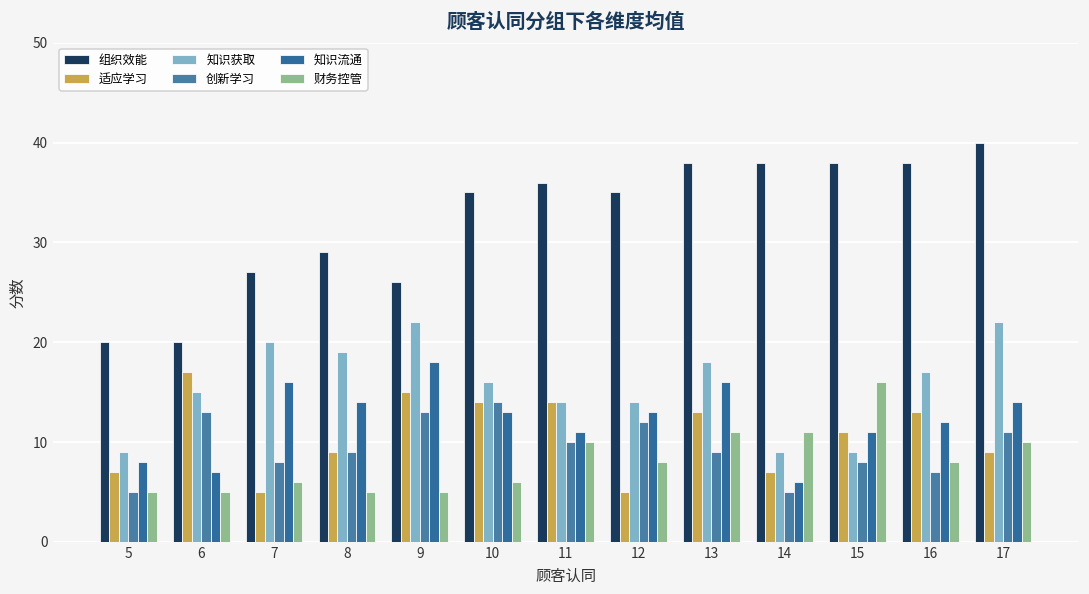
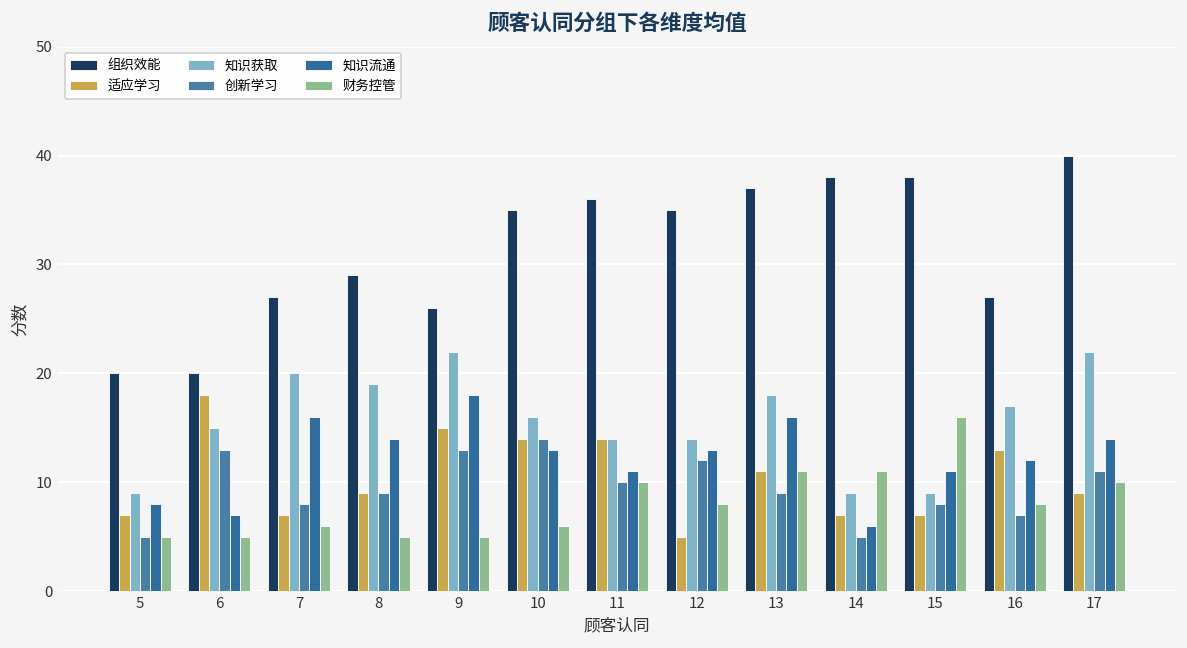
适应学习, 6: 17 -> 18
适应学习, 7: 5 -> 7
组织效能, 13: 38 -> 37
适应学习, 13: 13 -> 11
适应学习, 15: 11 -> 7
组织效能, 16: 38 -> 27
